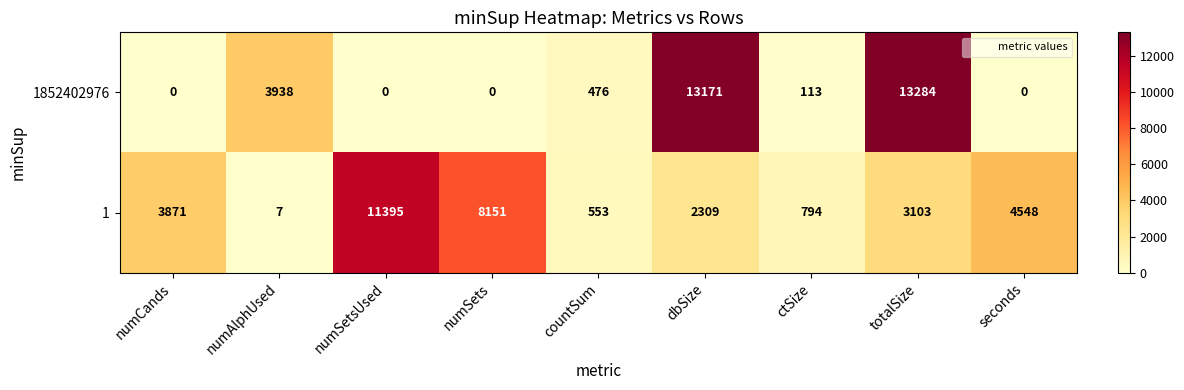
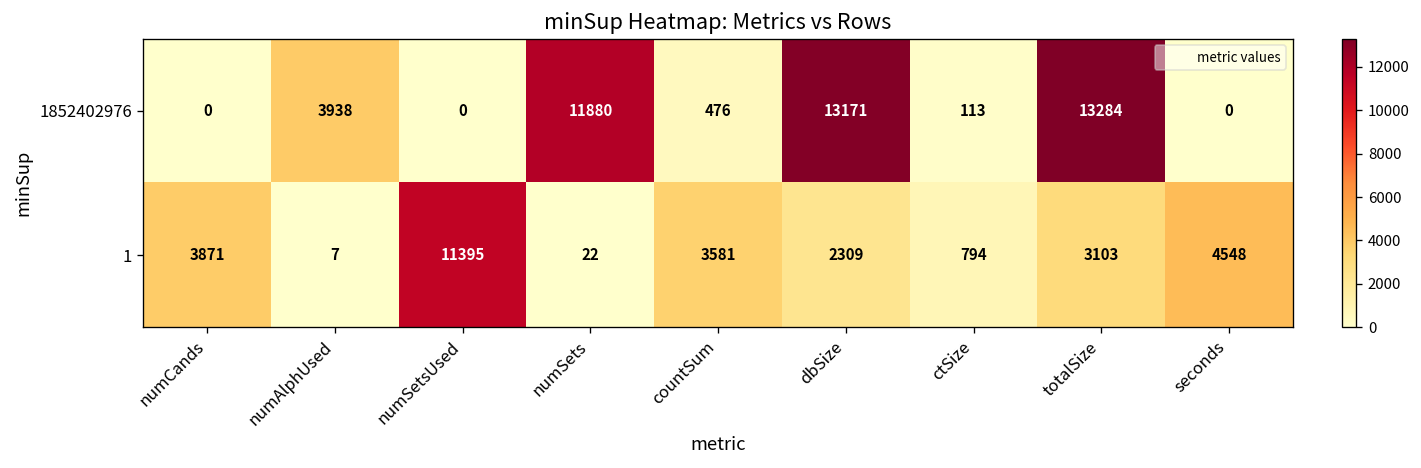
1852402976, numSets: 0 -> 11880
1, numSets: 8151 -> 22
1, countSum: 553 -> 3581
